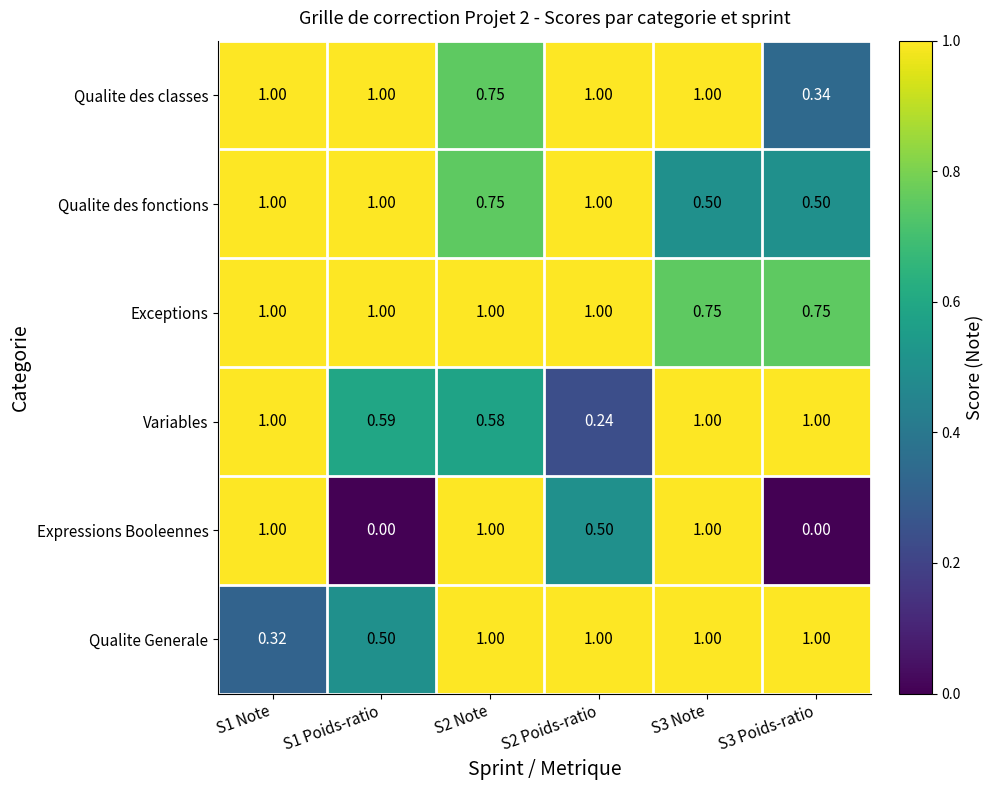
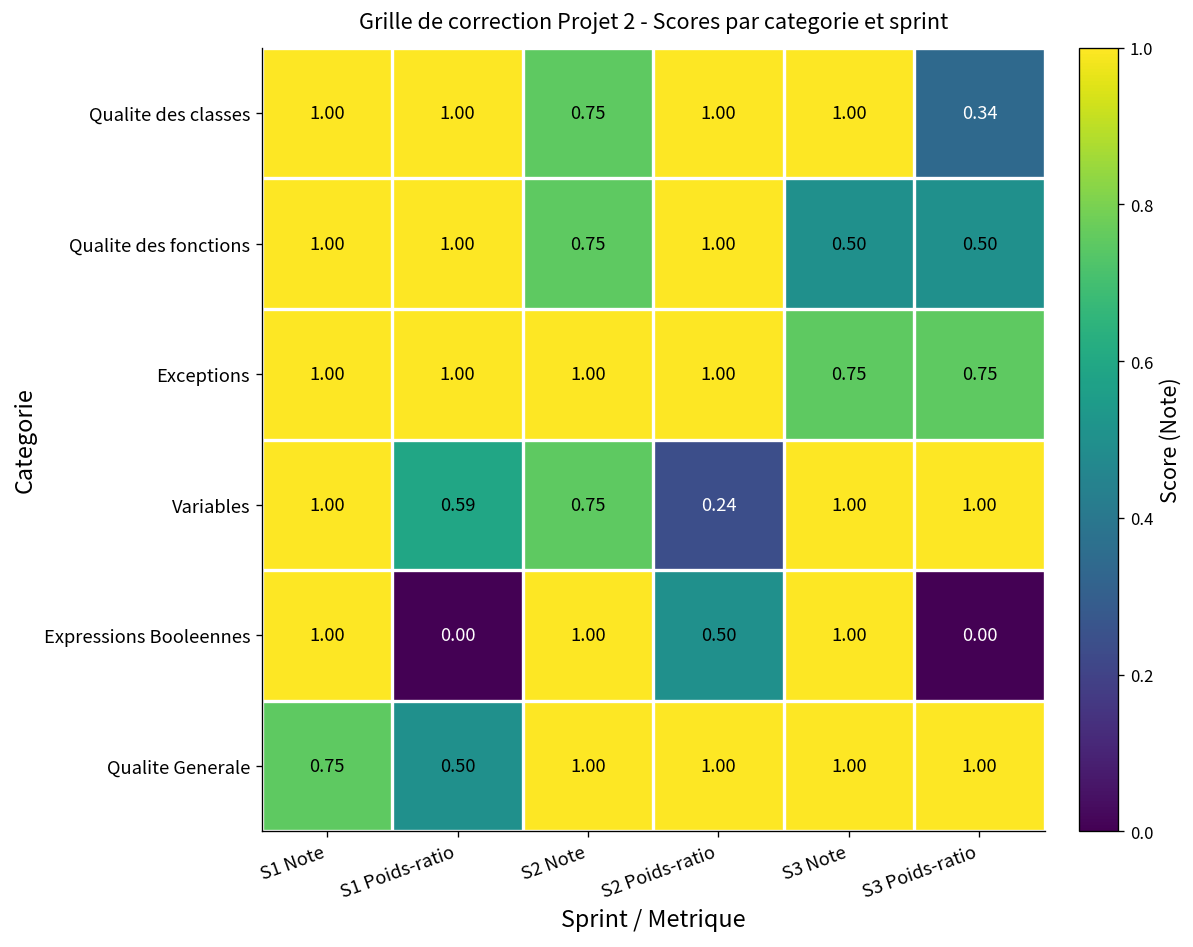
Variables, S2 Note: 0.58 -> 0.75
Qualite Generale, S1 Note: 0.32 -> 0.75
